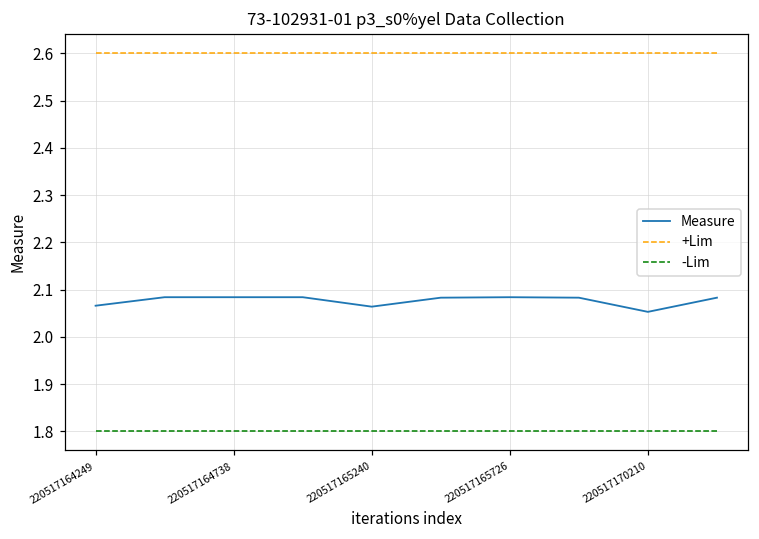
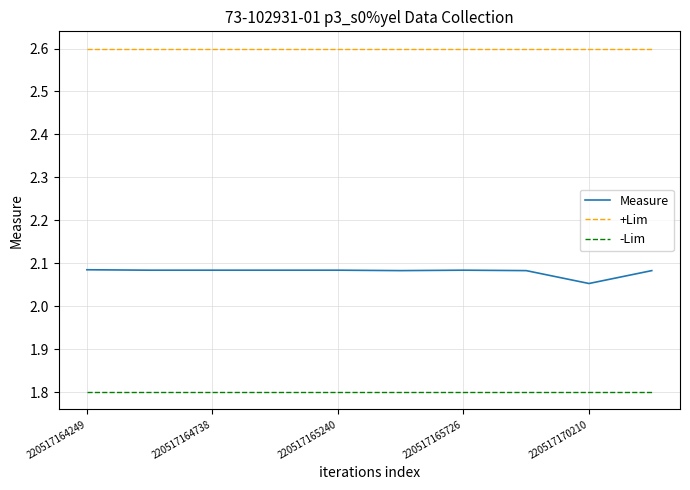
Measure, 220517164249: 2.07 -> 2.09
Measure, 220517165240: 2.06 -> 2.08
